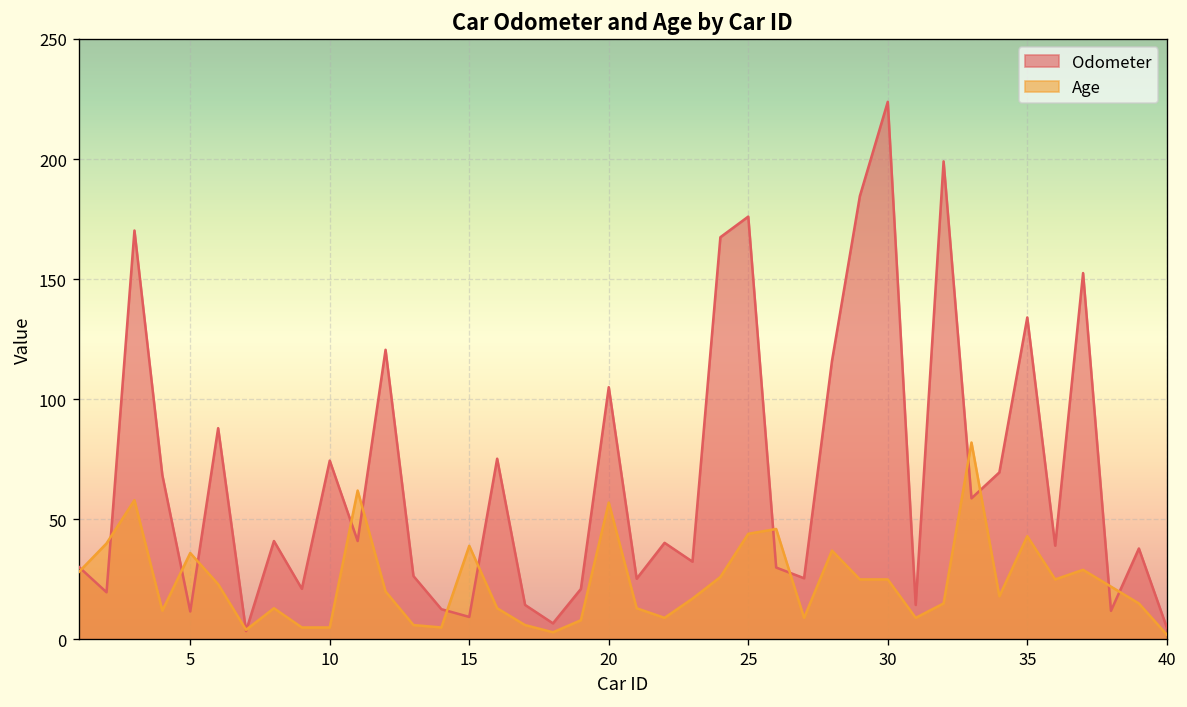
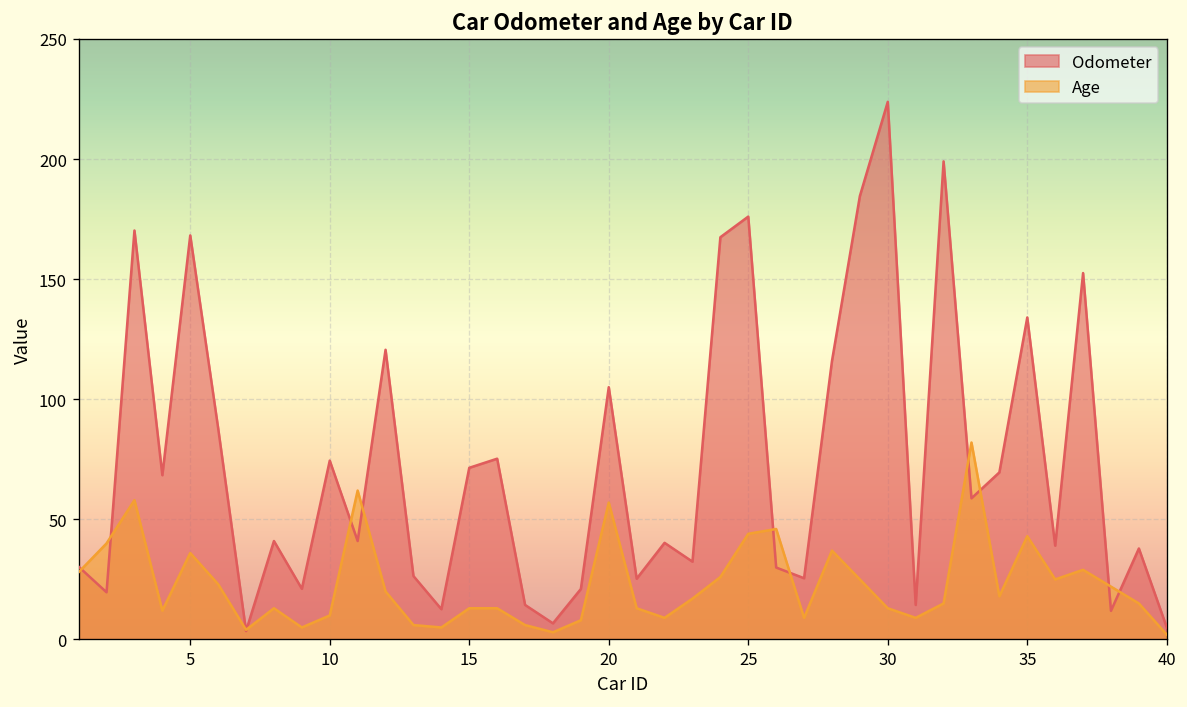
Odometer, 5: 12 -> 168
Age, 10: 5 -> 10
Odometer, 15: 9 -> 71
Age, 15: 39 -> 13
Age, 30: 25 -> 13
